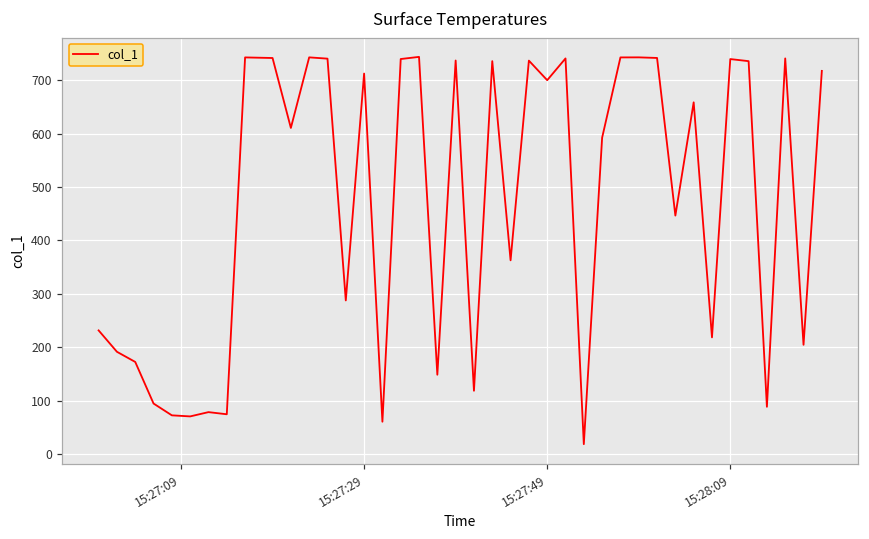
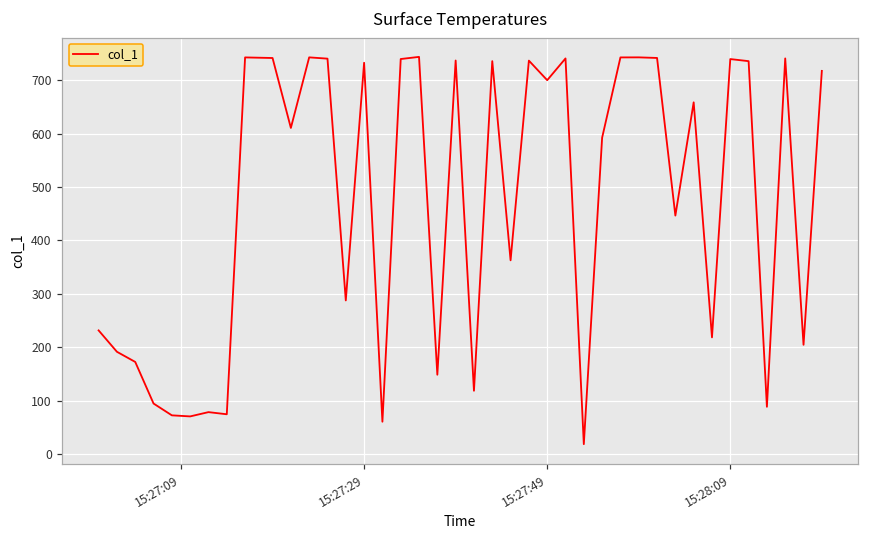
15:27:29: 710 -> 730
